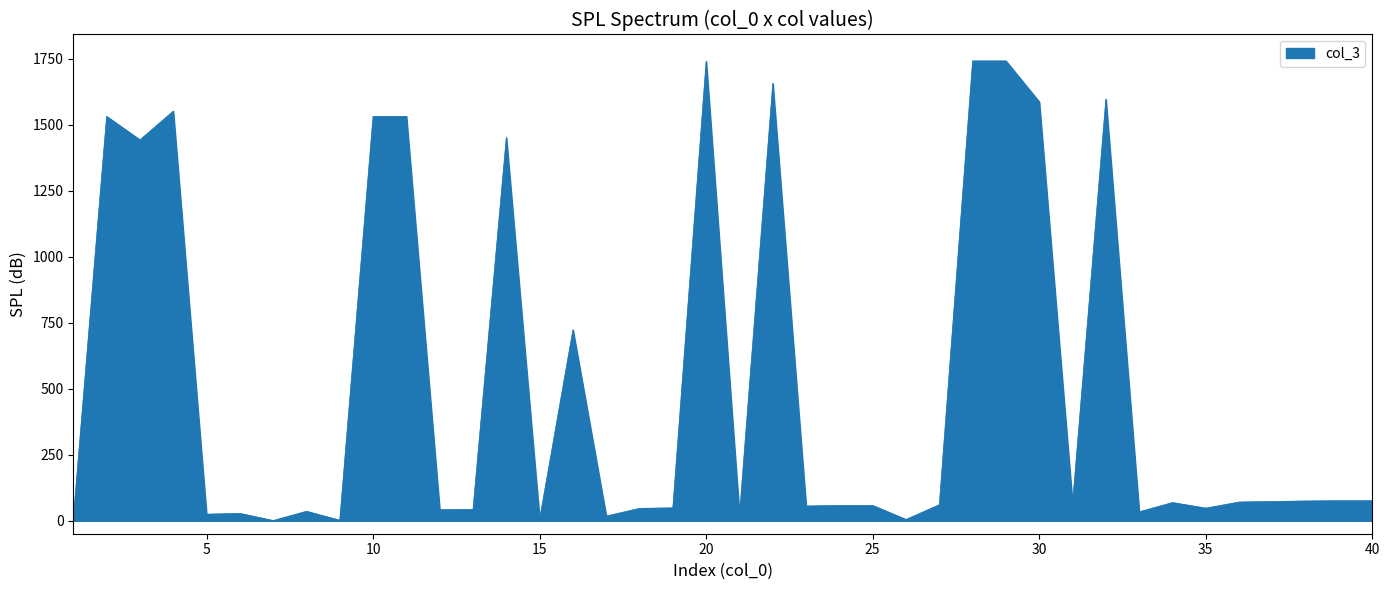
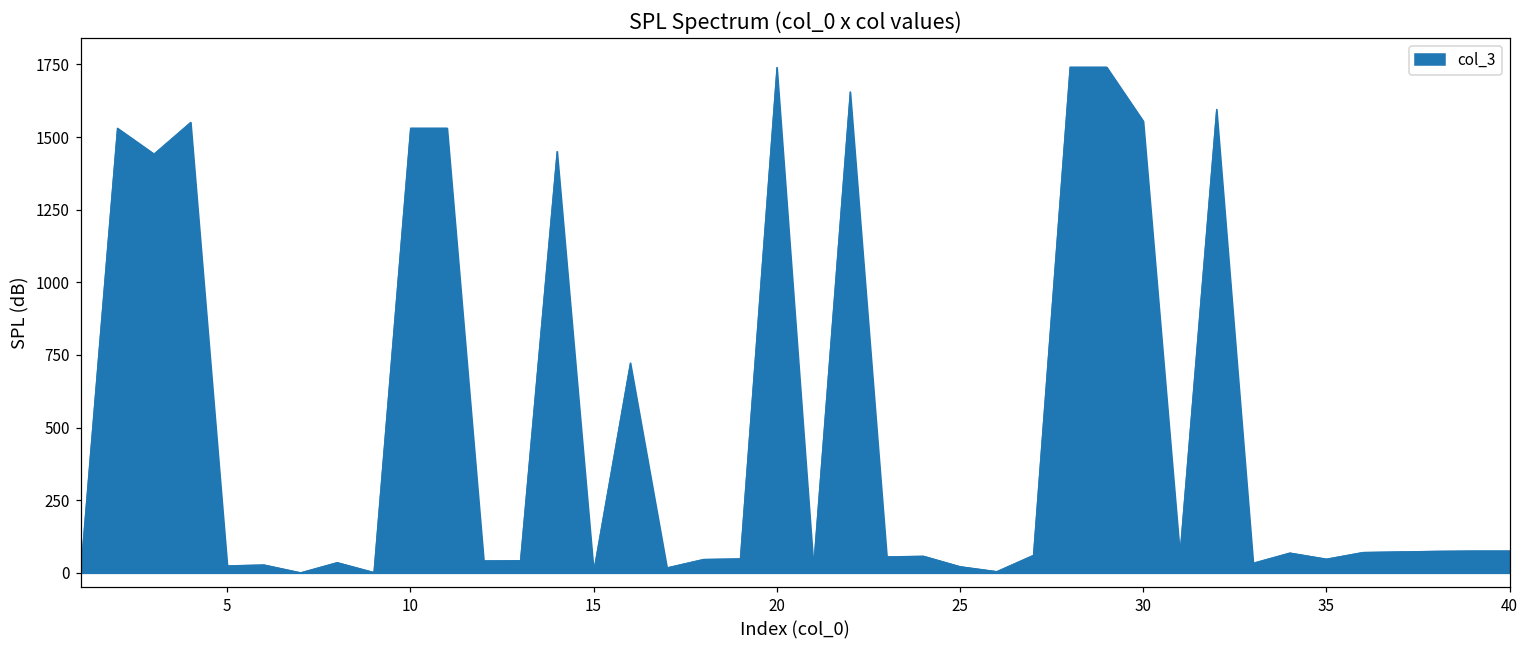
25: 60 -> 20
30: 1590 -> 1560
